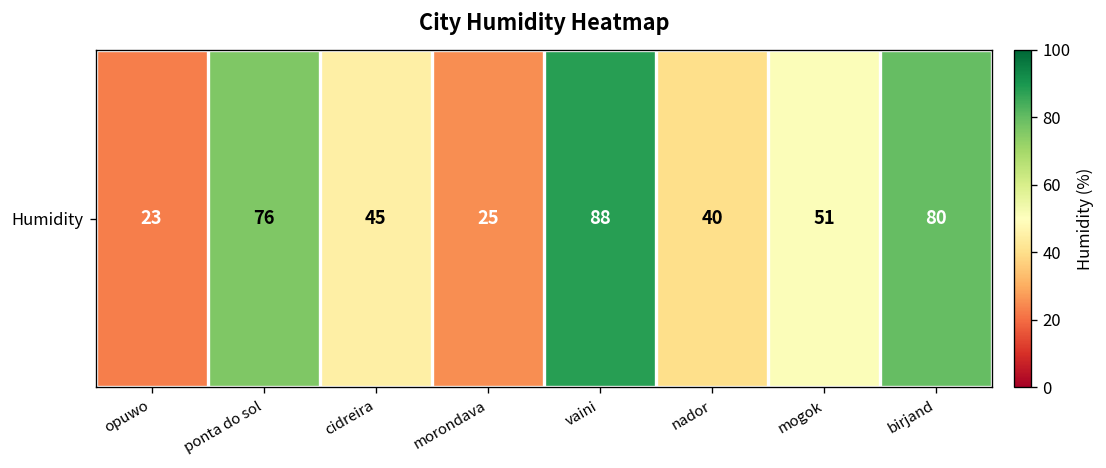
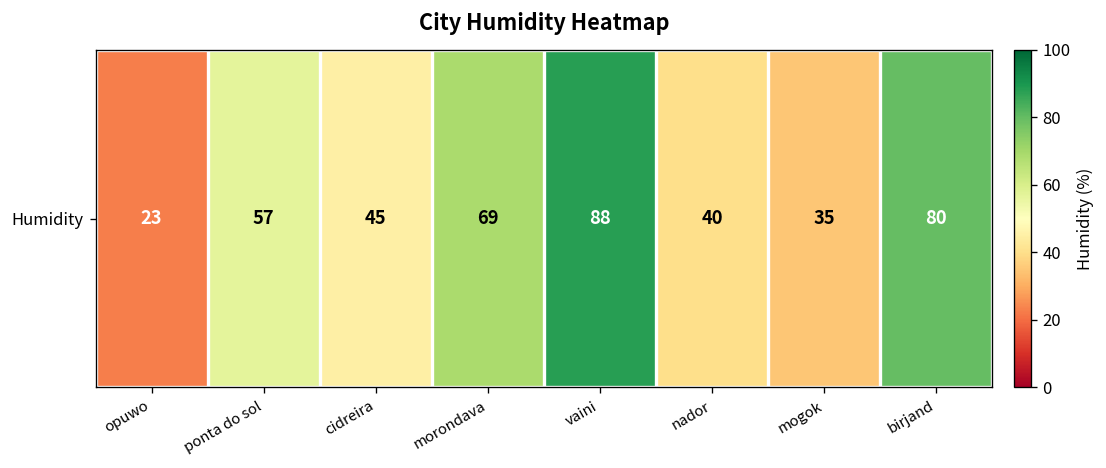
Humidity, ponta do sol: 76 -> 57
Humidity, morondava: 25 -> 69
Humidity, mogok: 51 -> 35
